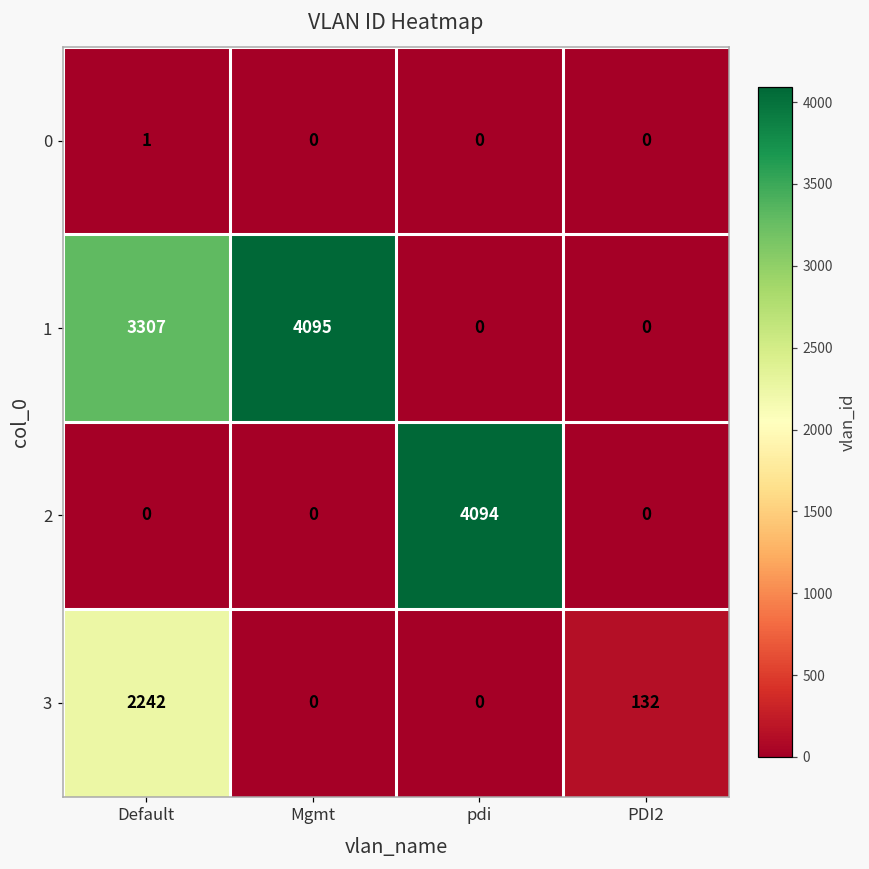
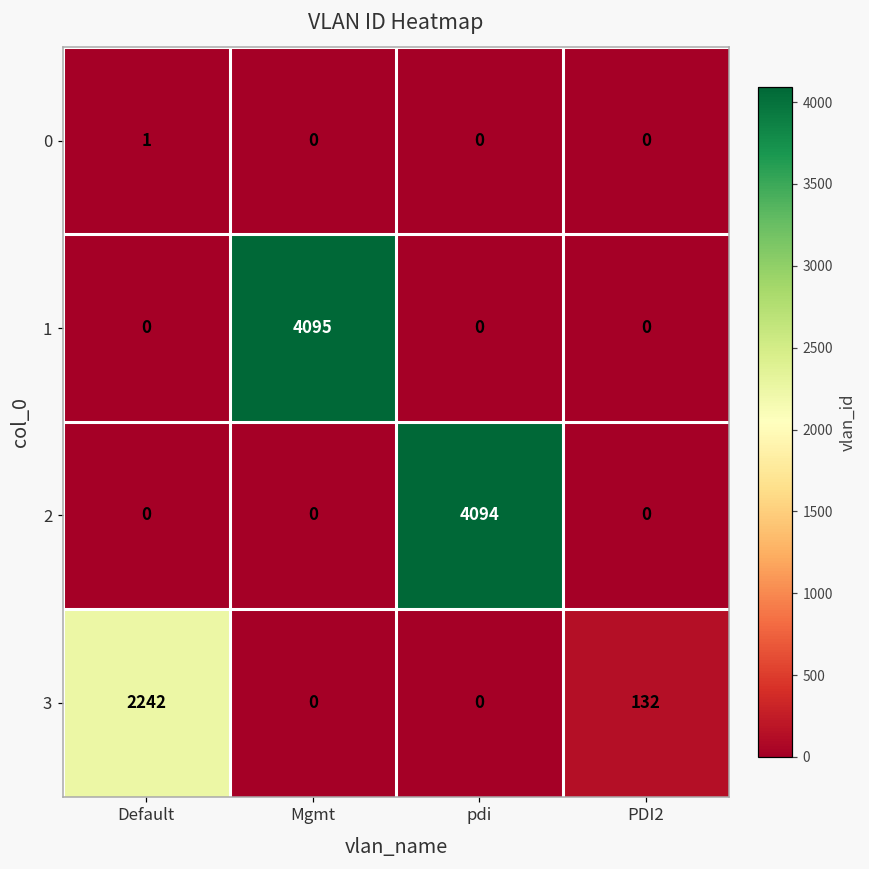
1, Default: 3307 -> 0
